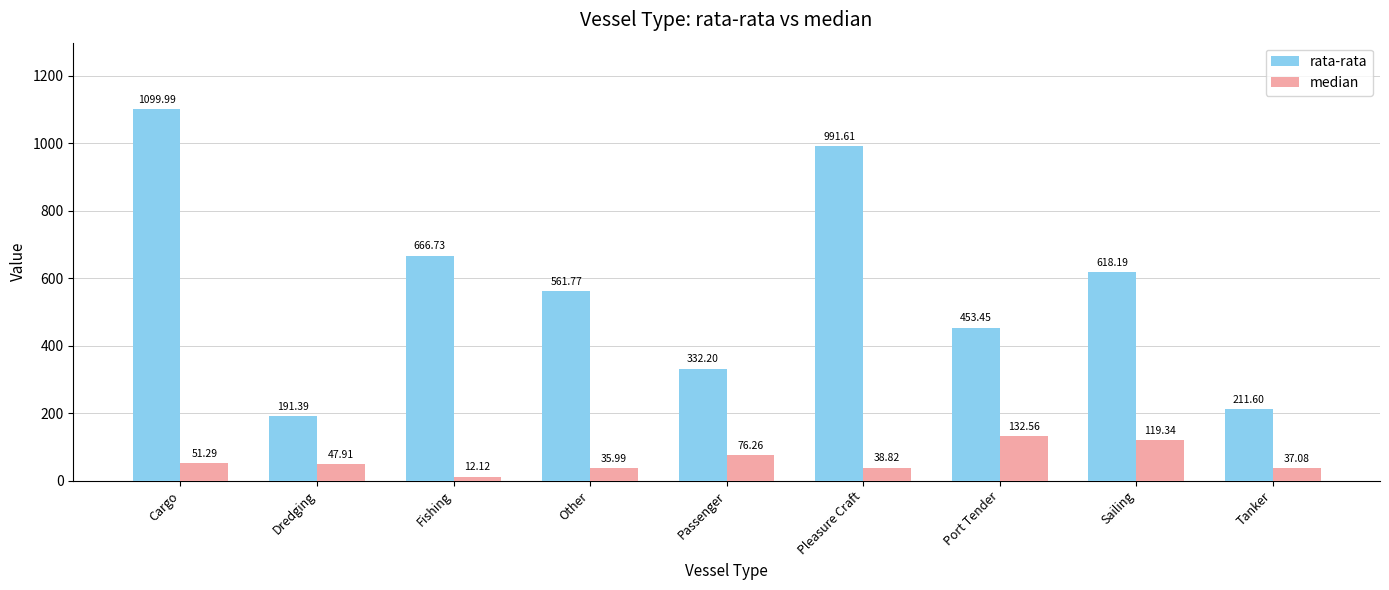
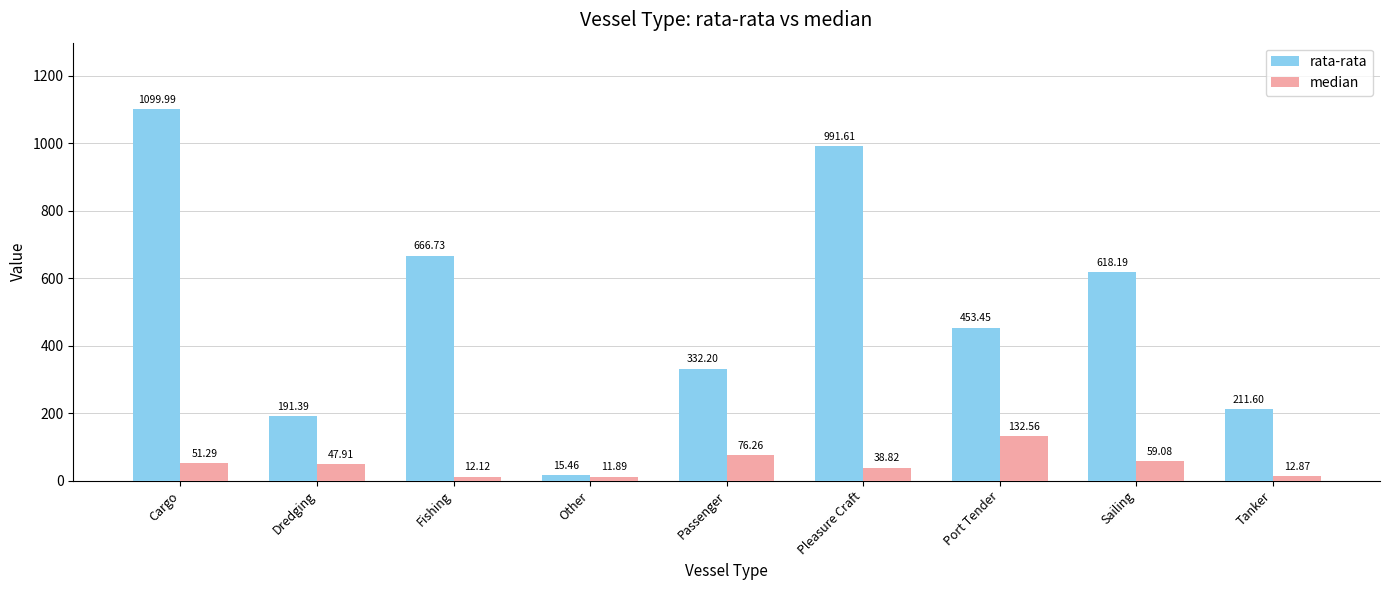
rata-rata, Other: 561.77 -> 15.46
median, Other: 35.99 -> 11.89
median, Sailing: 119.34 -> 59.08
median, Tanker: 37.08 -> 12.87
